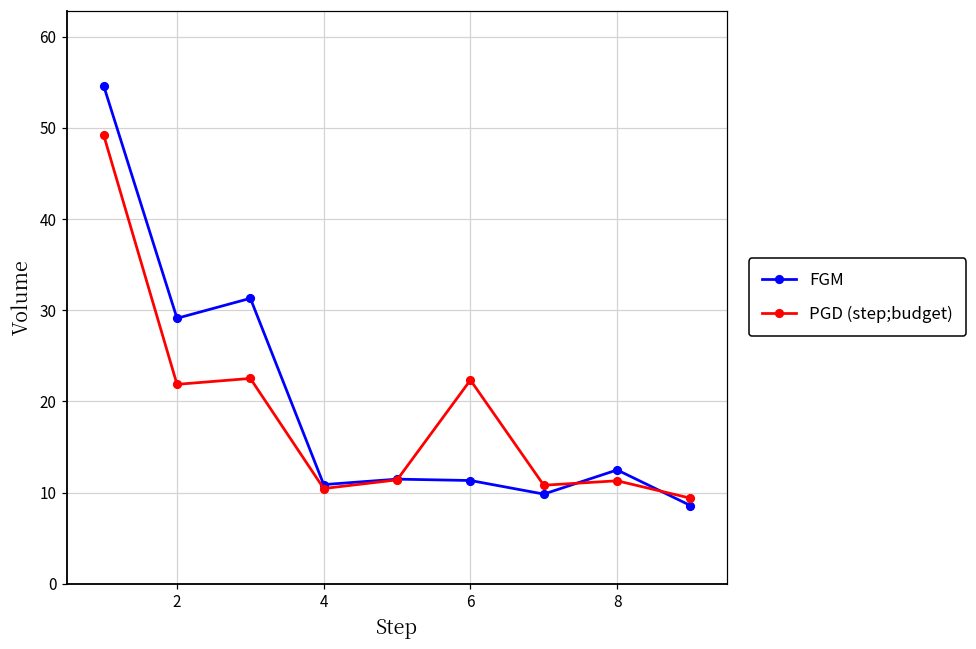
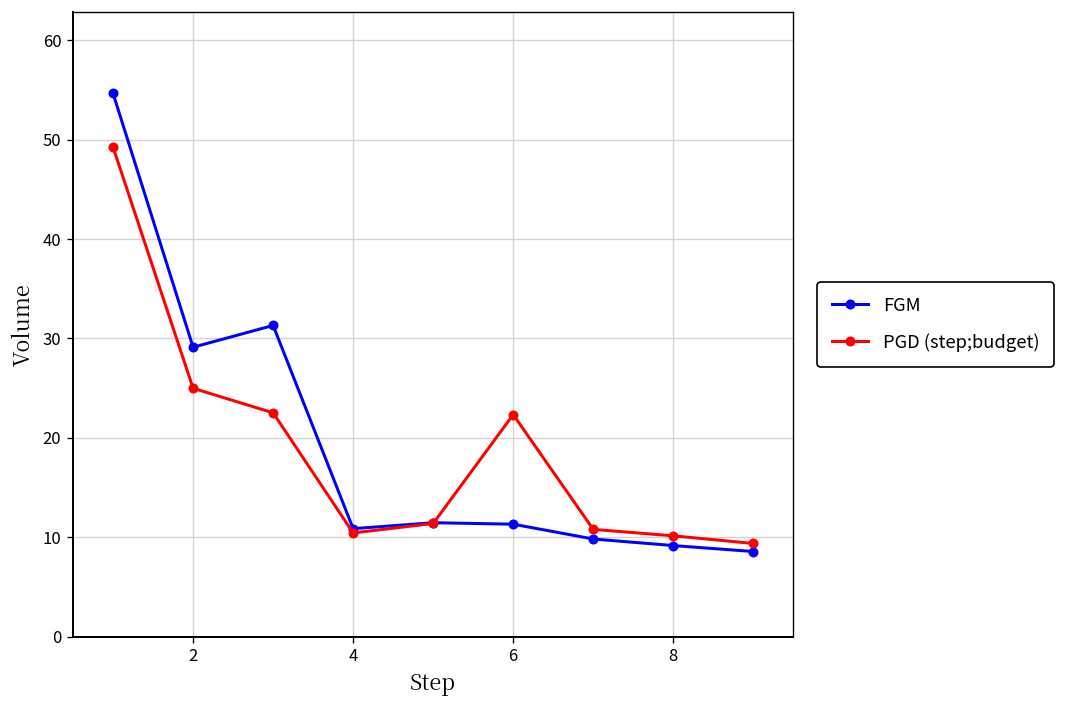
PGD (step;budget), 2: 22 -> 25
FGM, 8: 12 -> 9
PGD (step;budget), 8: 11 -> 10
